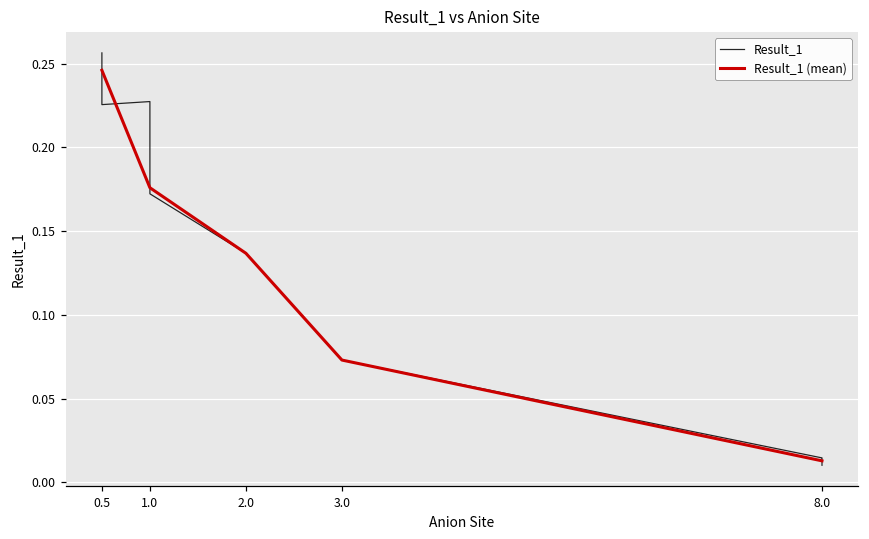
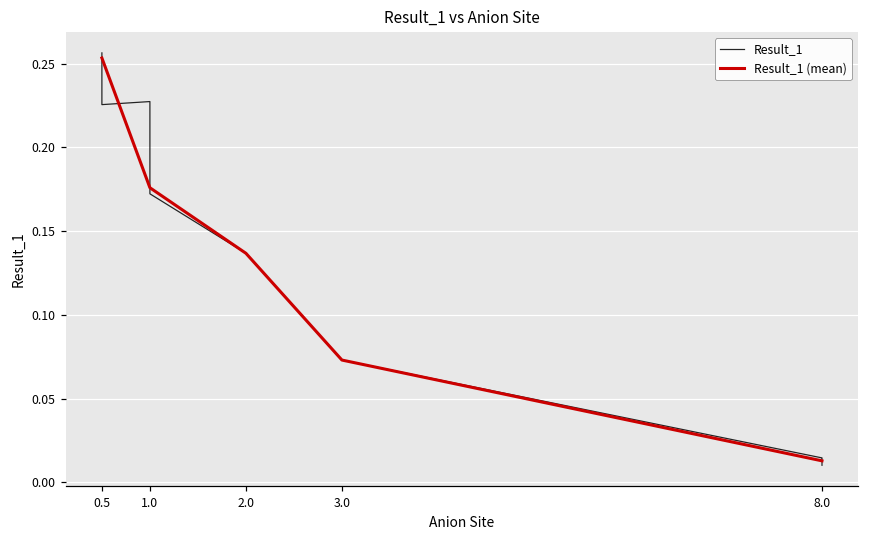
Result_1 (mean), 0.5: 0.246 -> 0.253
